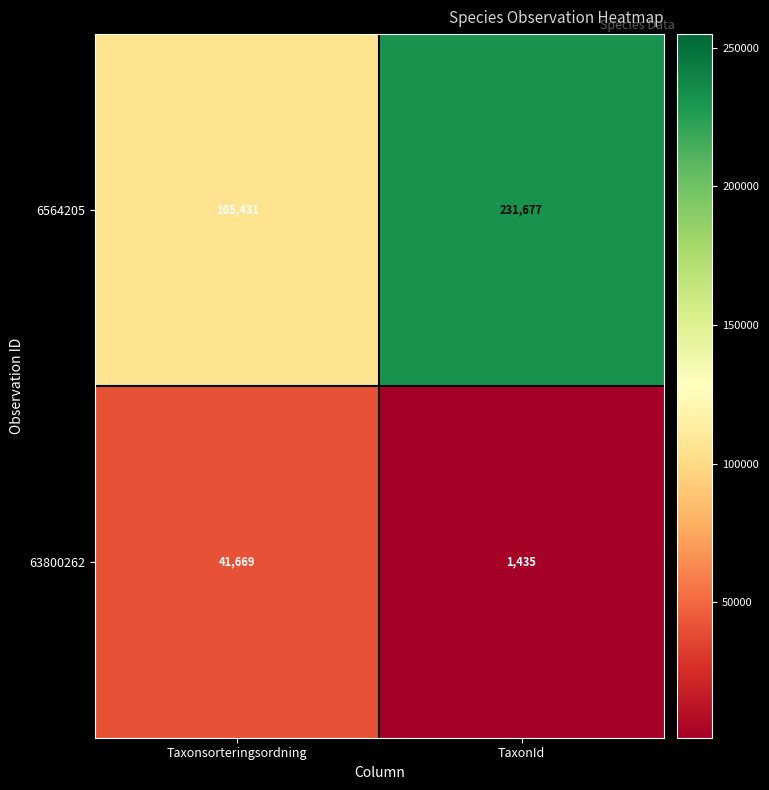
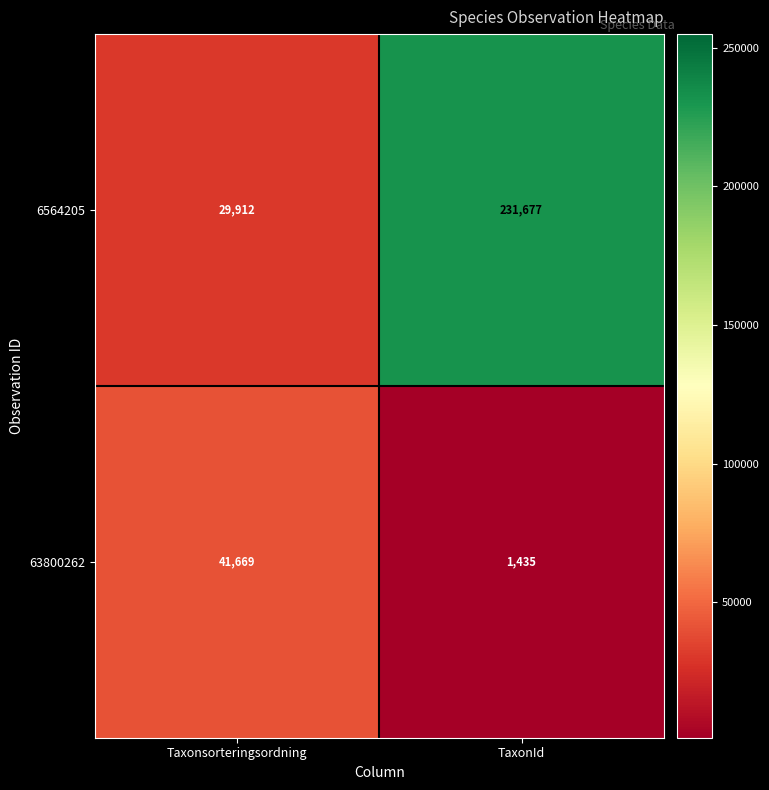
6564205, Taxonsorteringsordning: 105,431 -> 29,912
